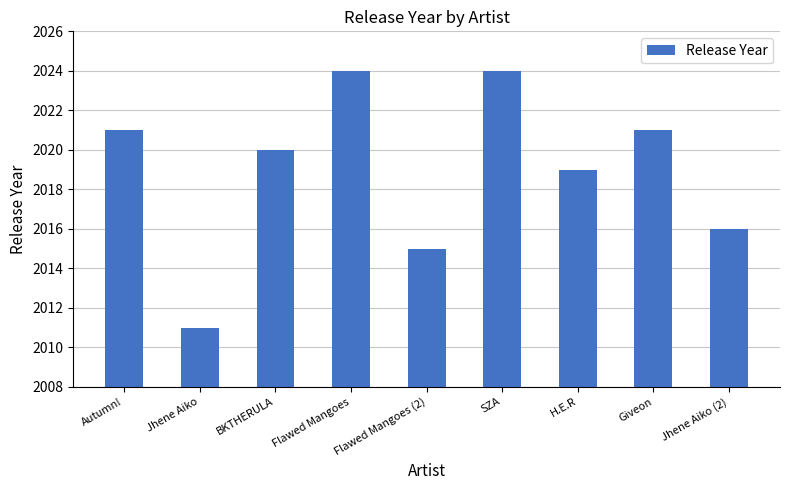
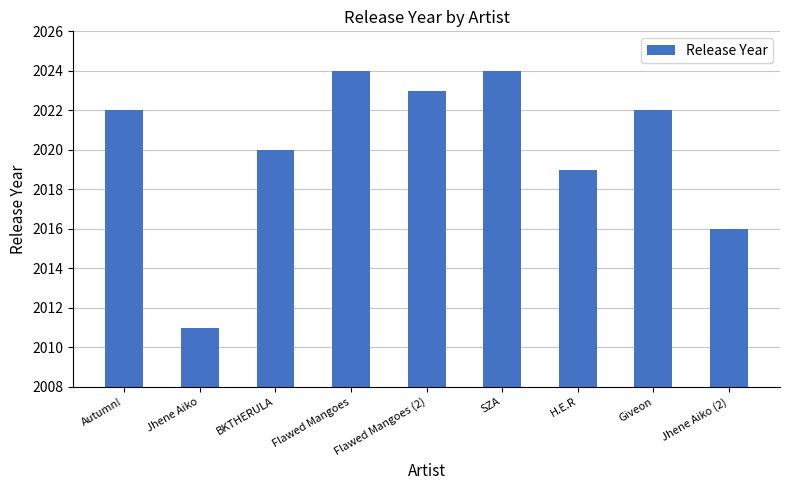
Autumn!: 2021 -> 2022
Flawed Mangoes (2): 2015 -> 2023
Giveon: 2021 -> 2022
